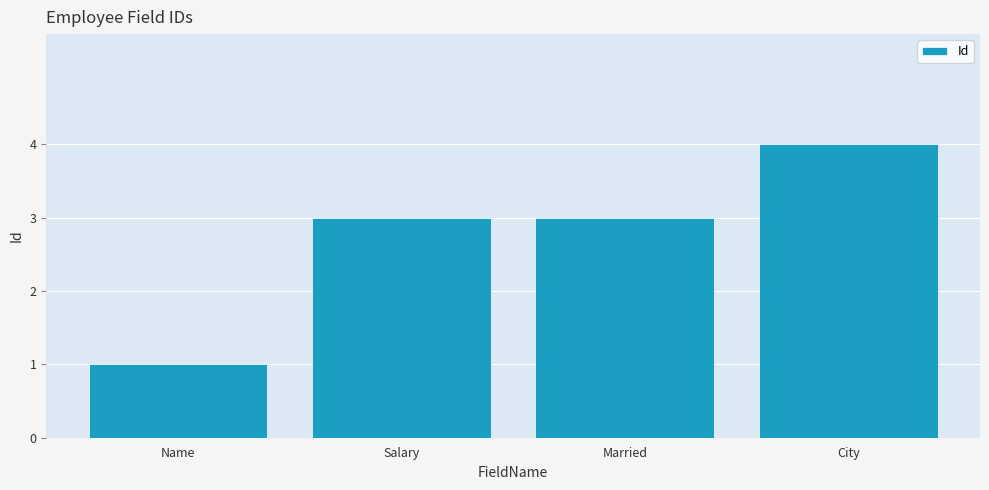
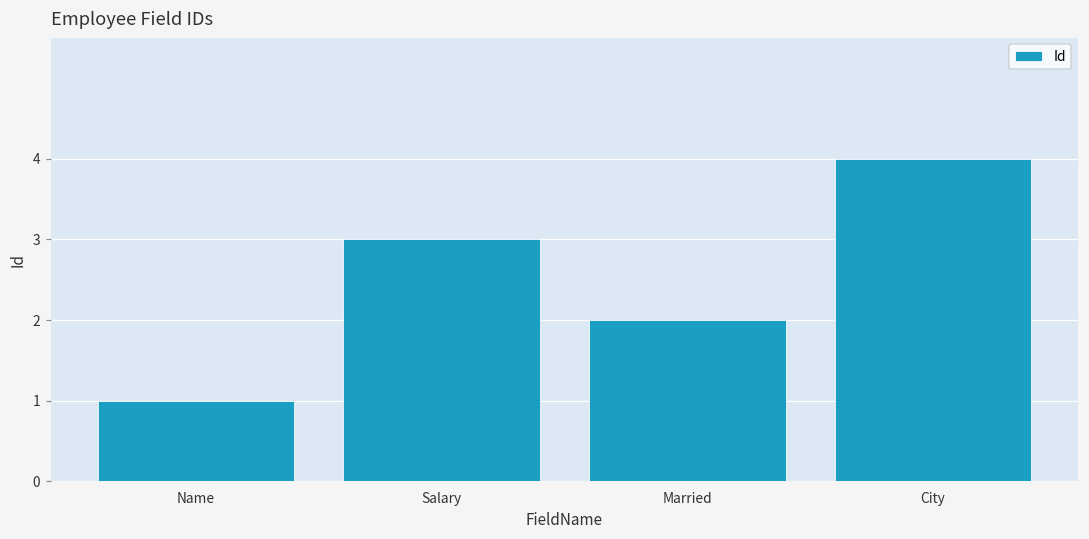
Married: 3 -> 2
